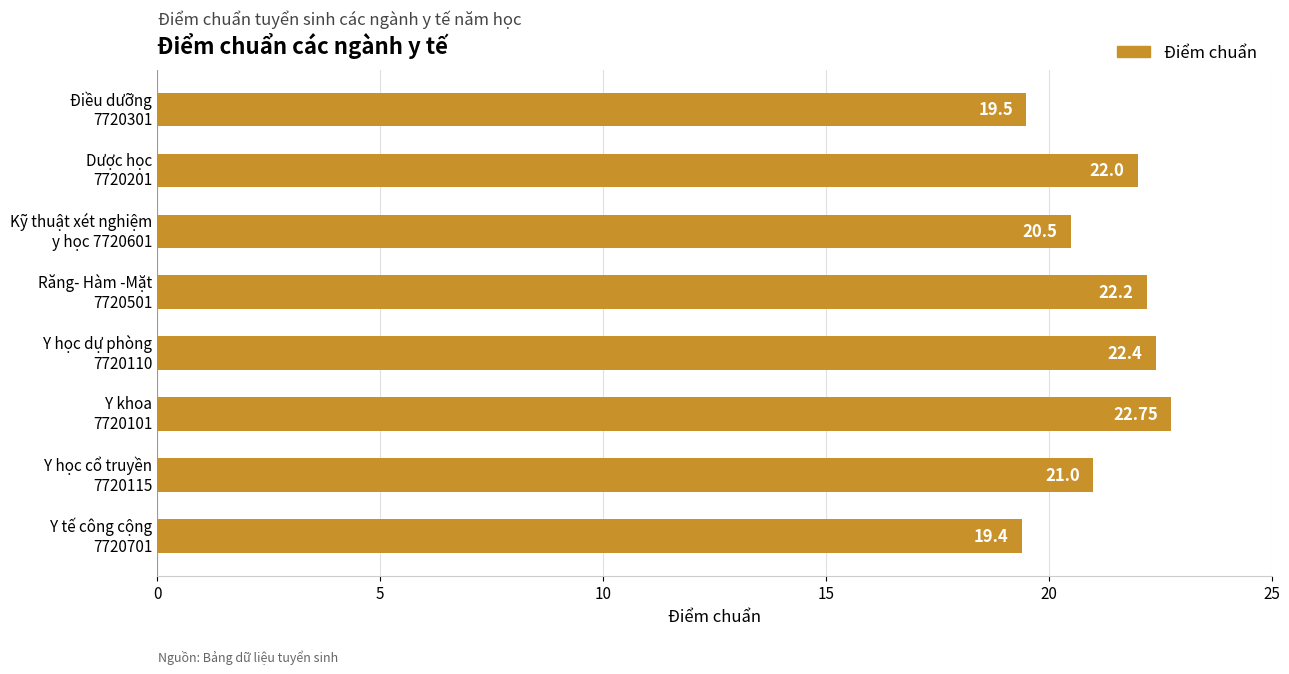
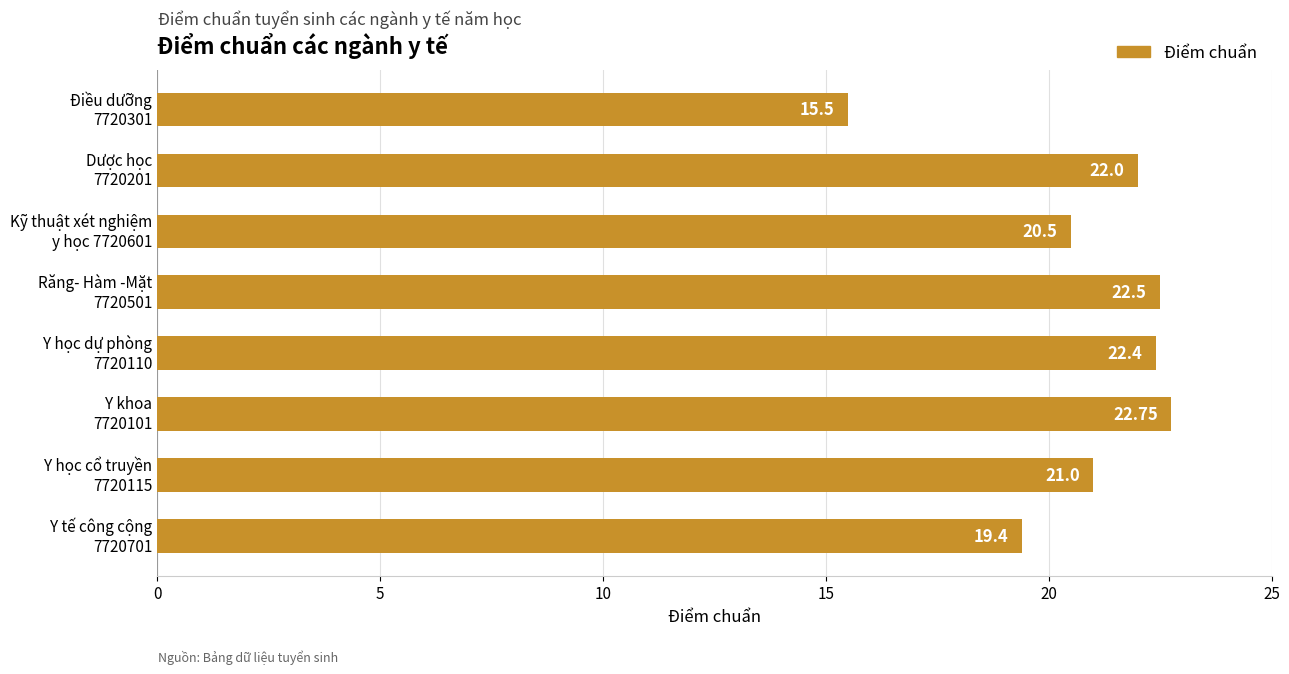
Điều dưỡng 7720301: 19.5 -> 15.5
Răng- Hàm -Mặt 7720501: 22.2 -> 22.5
